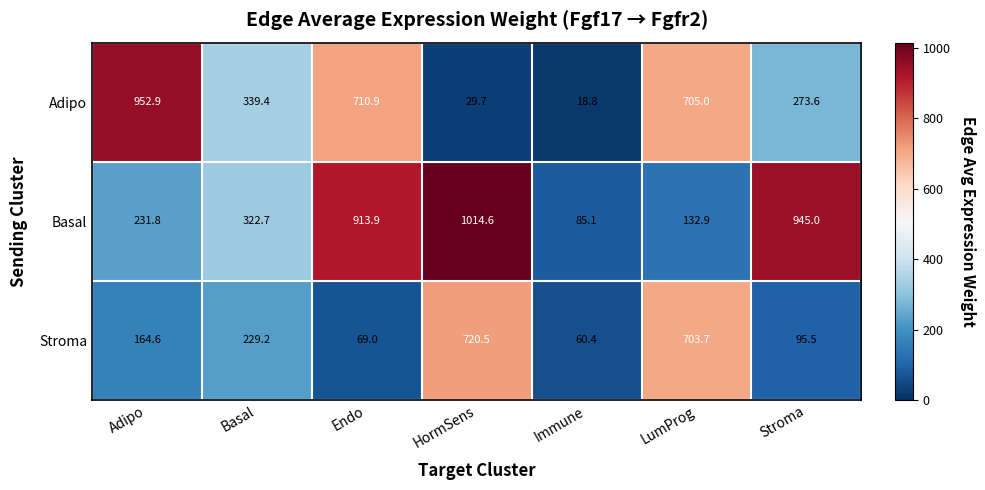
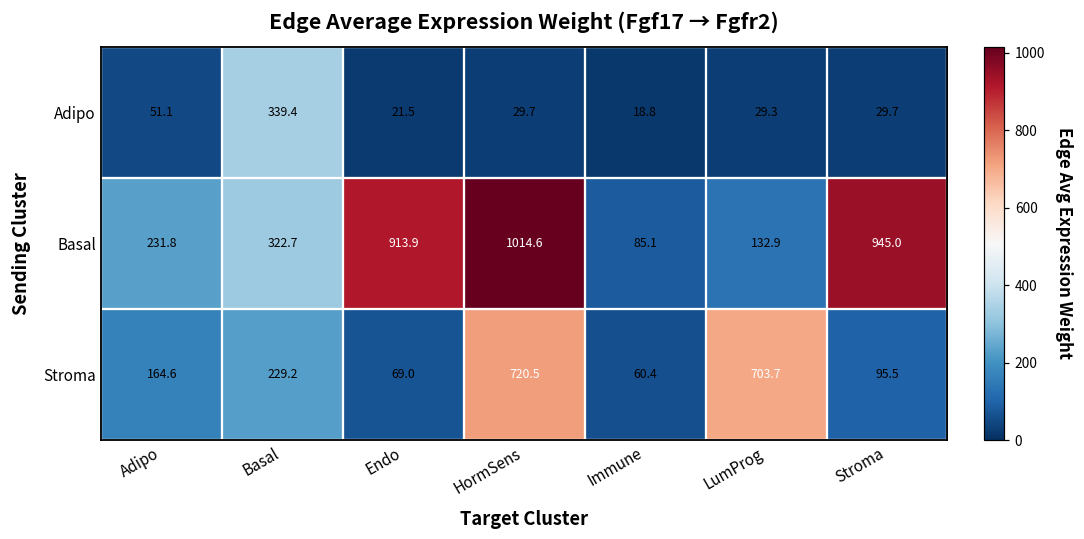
Adipo, Adipo: 952.9 -> 51.1
Adipo, Endo: 710.9 -> 21.5
Adipo, LumProg: 705.0 -> 29.3
Adipo, Stroma: 273.6 -> 29.7
